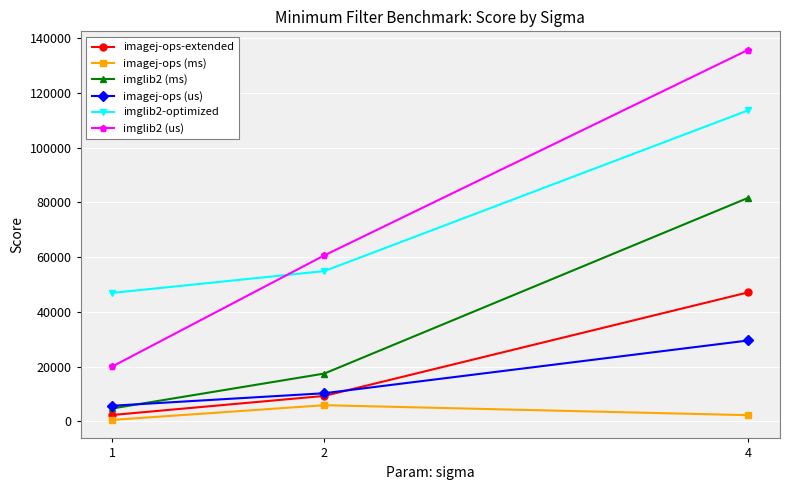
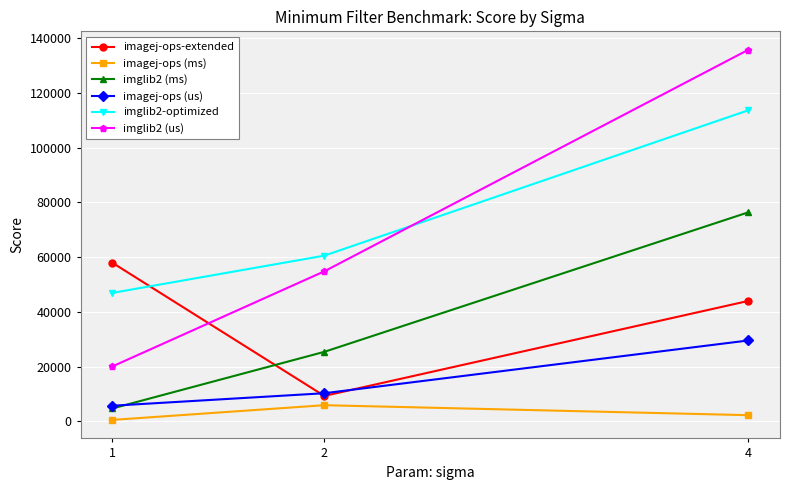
imagej-ops-extended, 1: 2000 -> 58000
imglib2 (ms), 2: 17000 -> 25000
imglib2-optimized, 2: 55000 -> 61000
imglib2 (us), 2: 61000 -> 55000
imagej-ops-extended, 4: 47000 -> 44000
imglib2 (ms), 4: 82000 -> 76000
